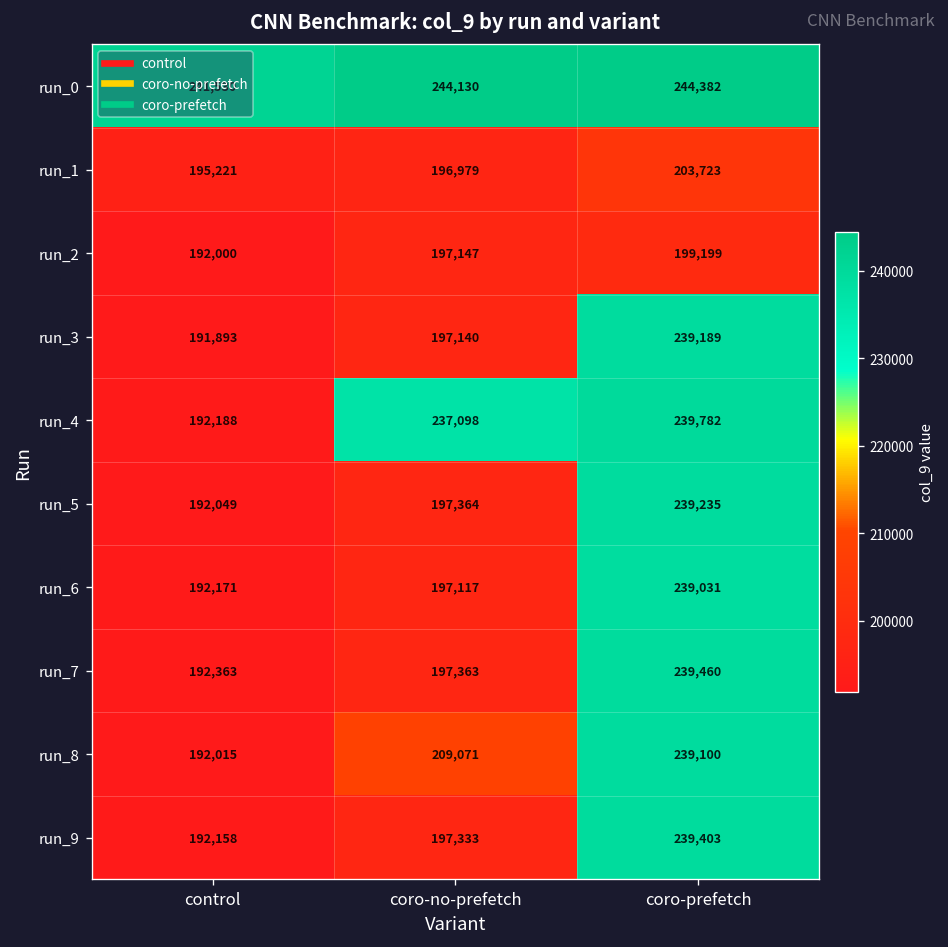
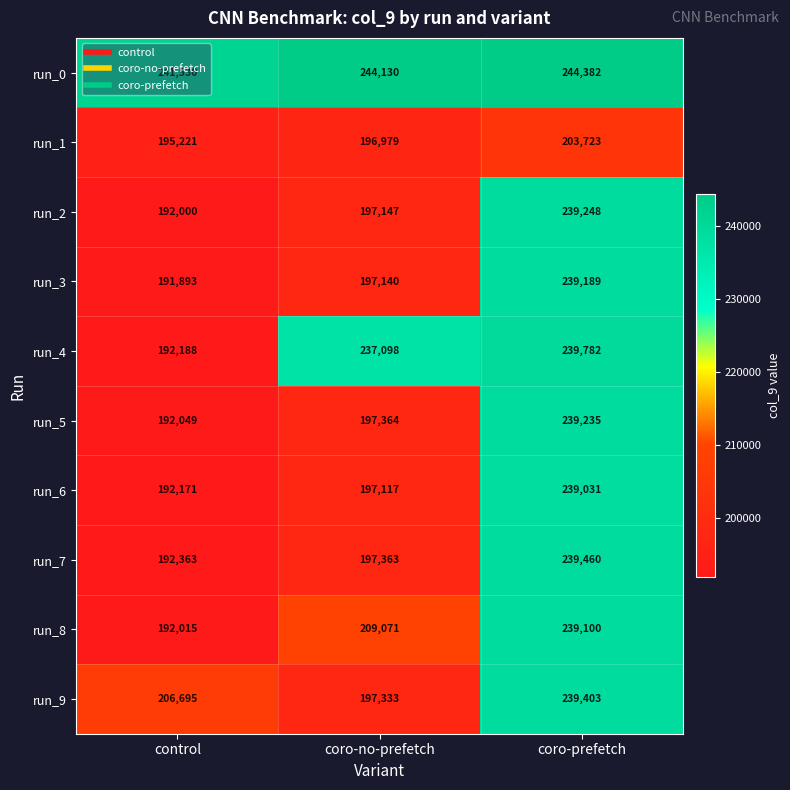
run_2, coro-prefetch: 199,199 -> 239,248
run_9, control: 192,158 -> 206,695
